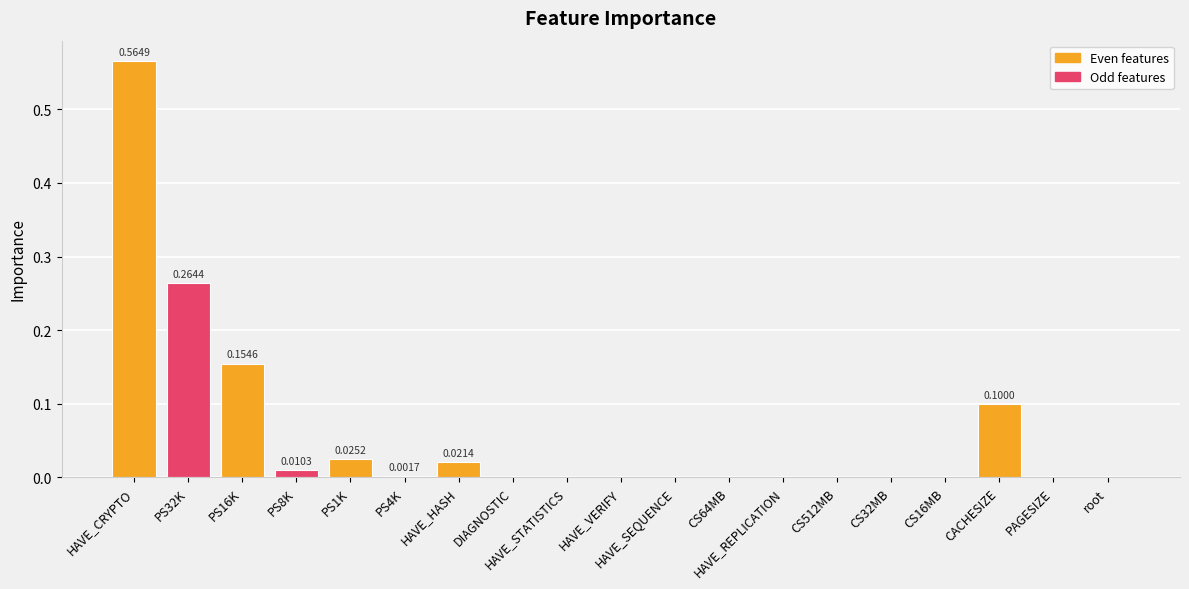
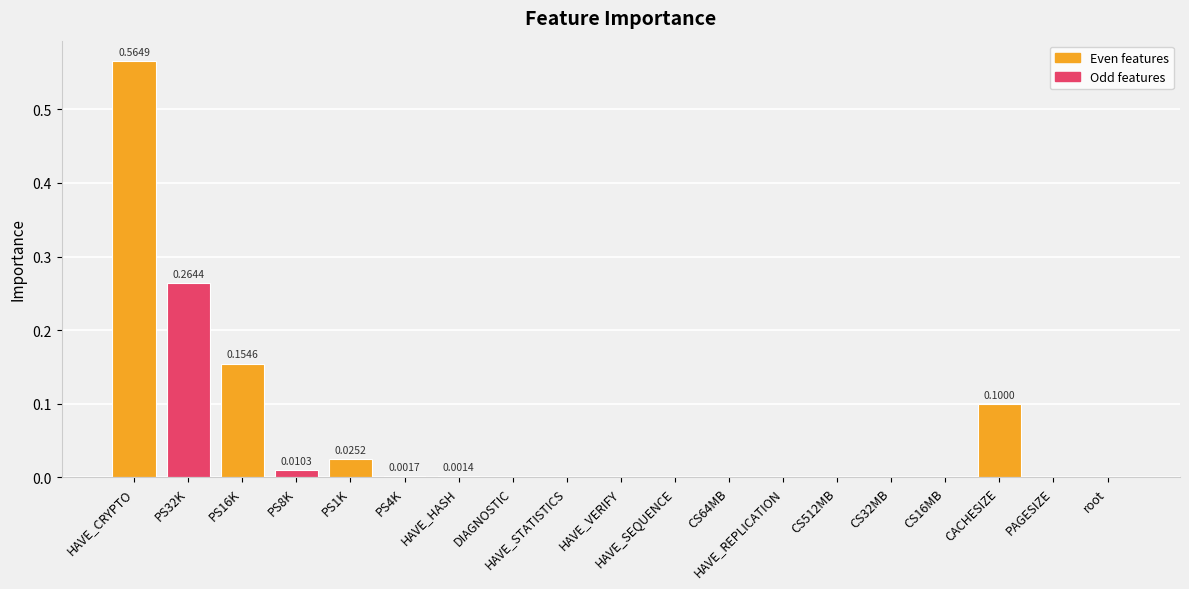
HAVE_HASH: 0.0214 -> 0.0014
